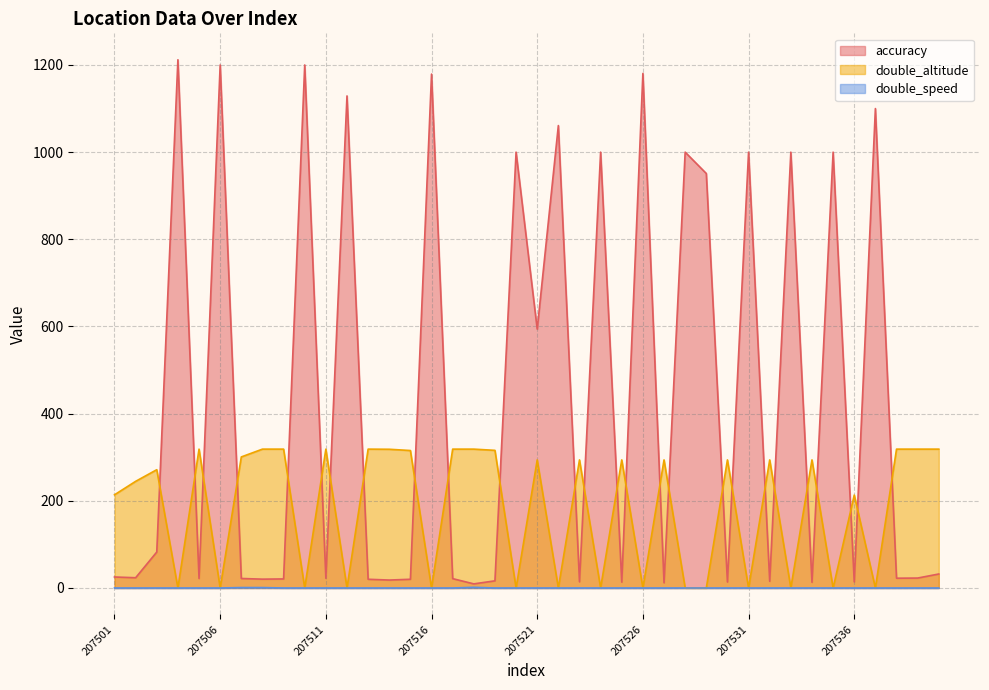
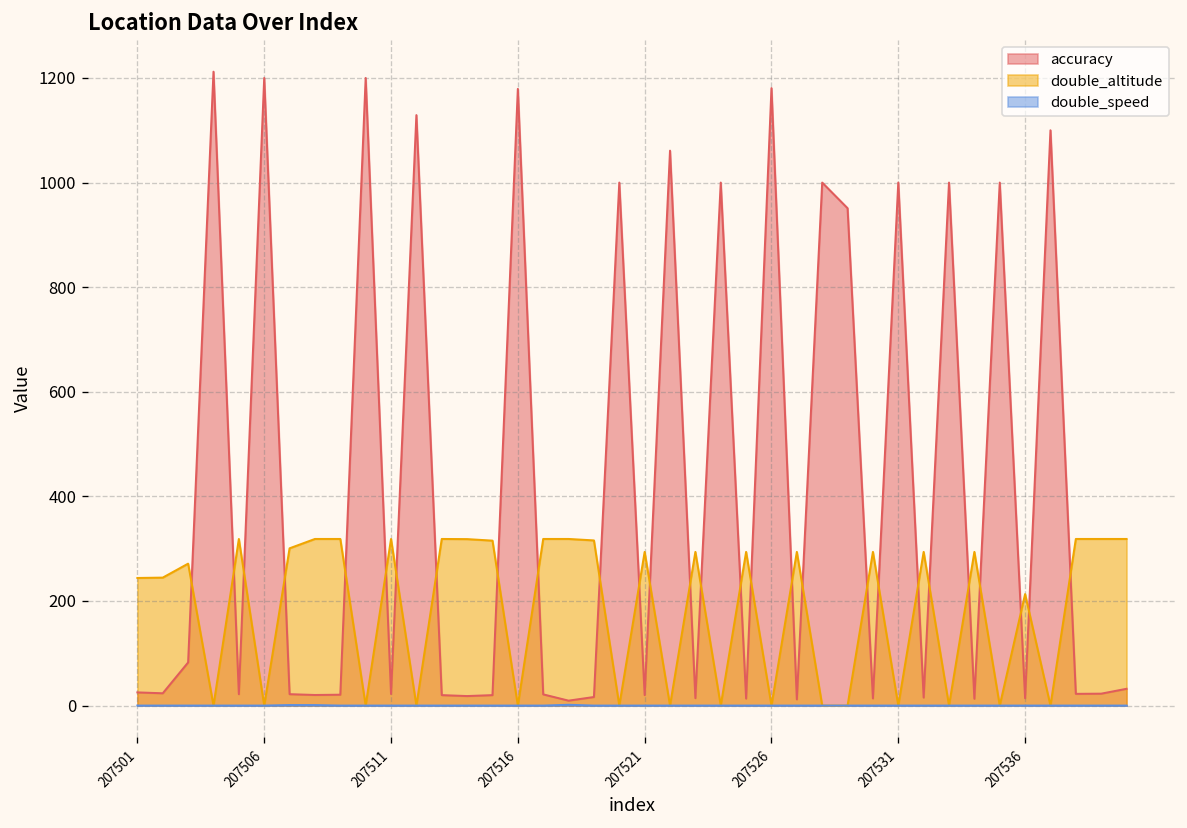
double_altitude, 207501: 210 -> 240
accuracy, 207521: 590 -> 20
